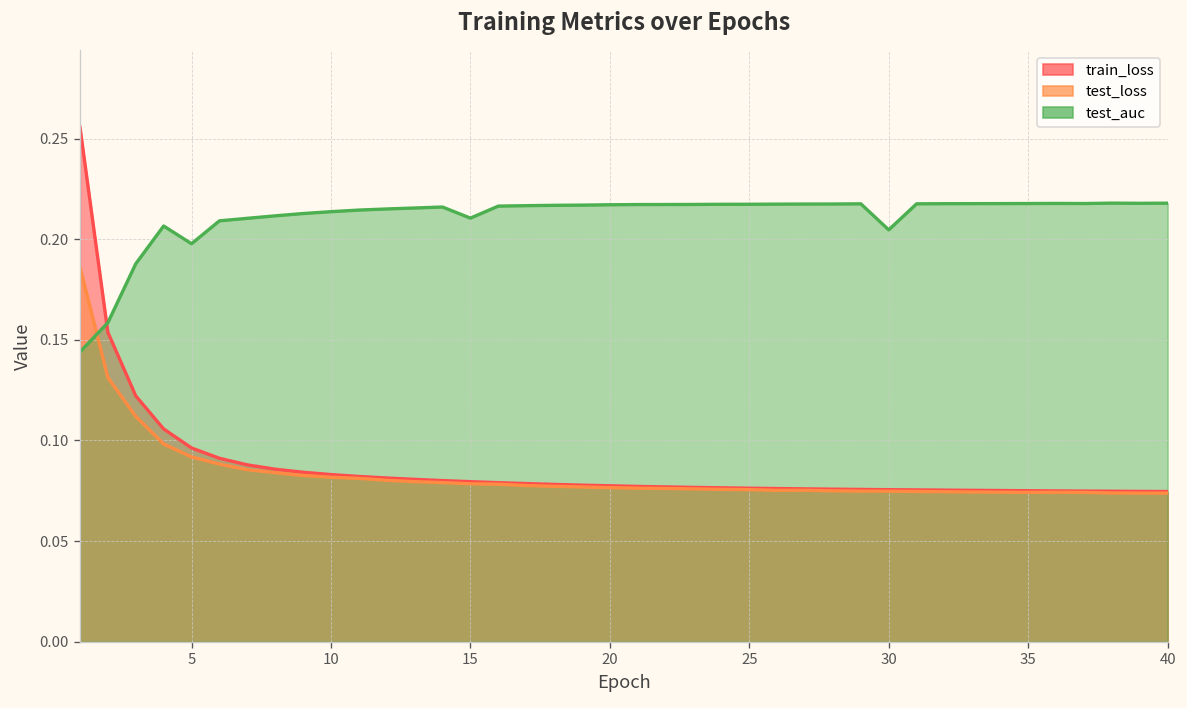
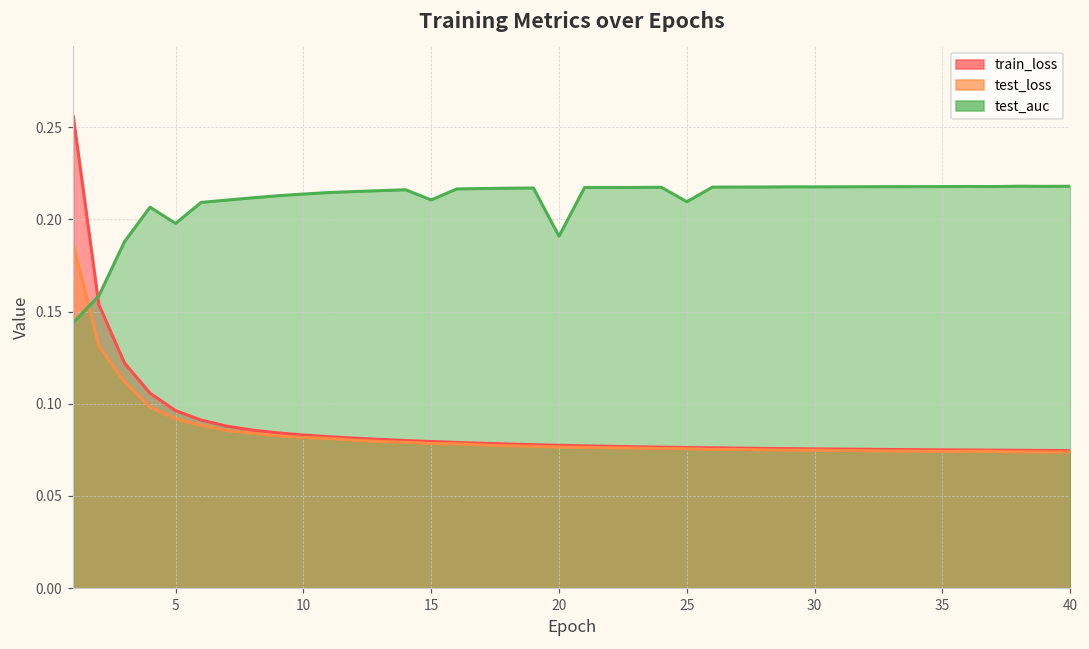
test_auc, 20: 0.217 -> 0.191
test_auc, 25: 0.217 -> 0.210
test_auc, 30: 0.205 -> 0.218
